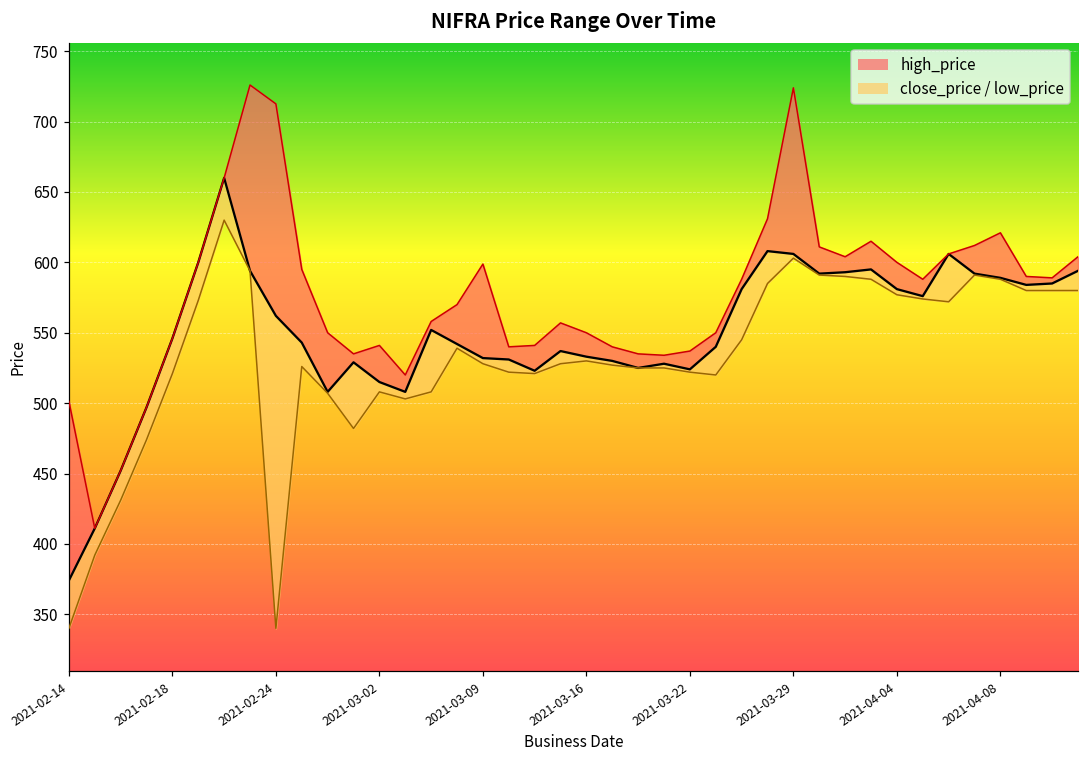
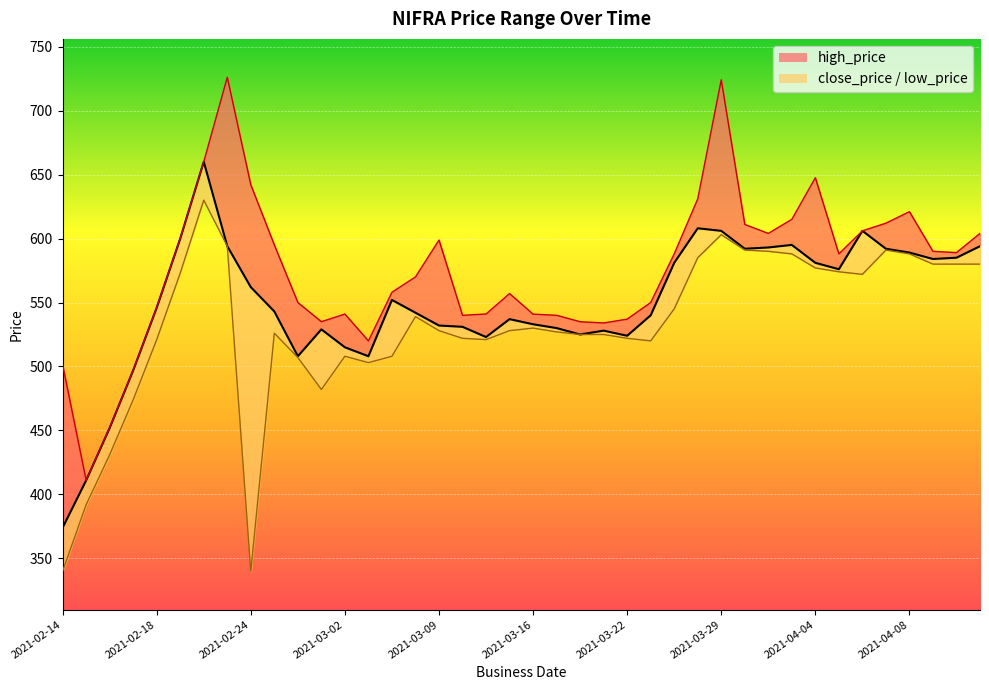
high_price, 2021-02-24: 713 -> 642
high_price, 2021-03-16: 550 -> 541
high_price, 2021-04-04: 600 -> 648
